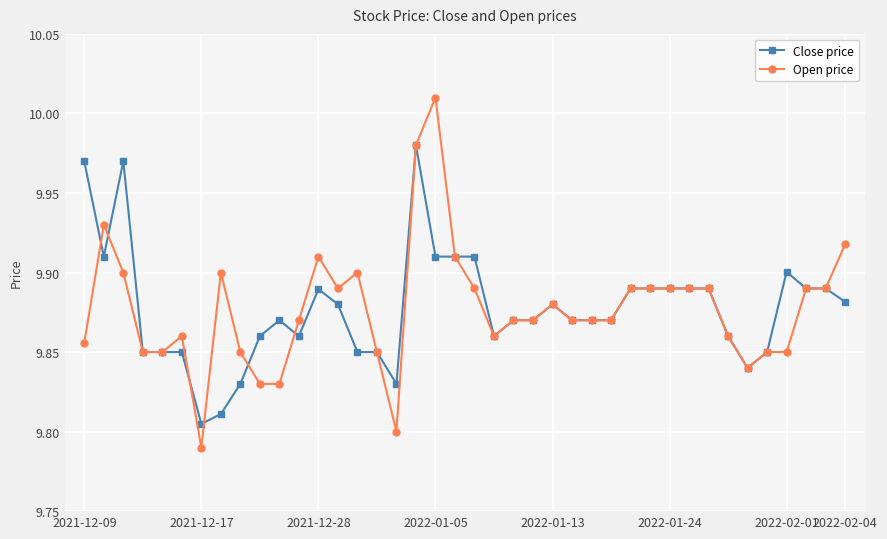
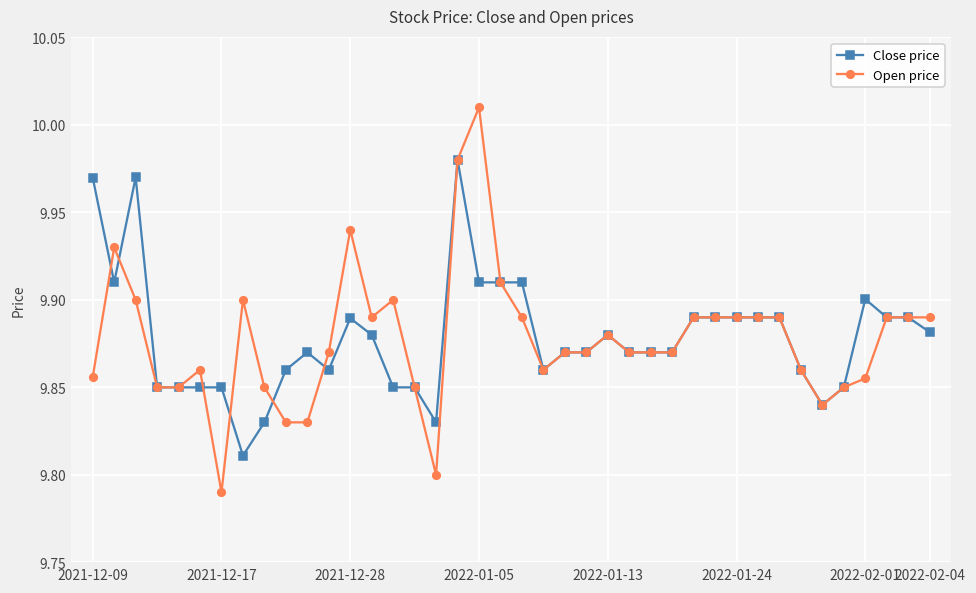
Close price, 2021-12-17: 9.805 -> 9.850
Open price, 2021-12-28: 9.910 -> 9.940
Open price, 2022-02-01: 9.850 -> 9.855
Open price, 2022-02-04: 9.918 -> 9.890
